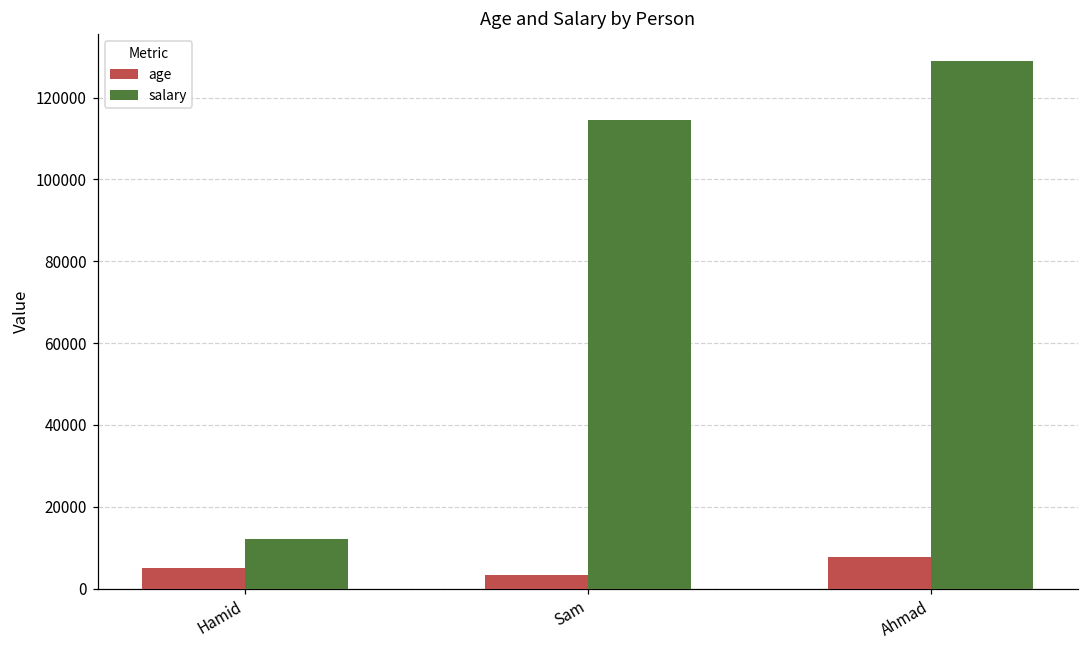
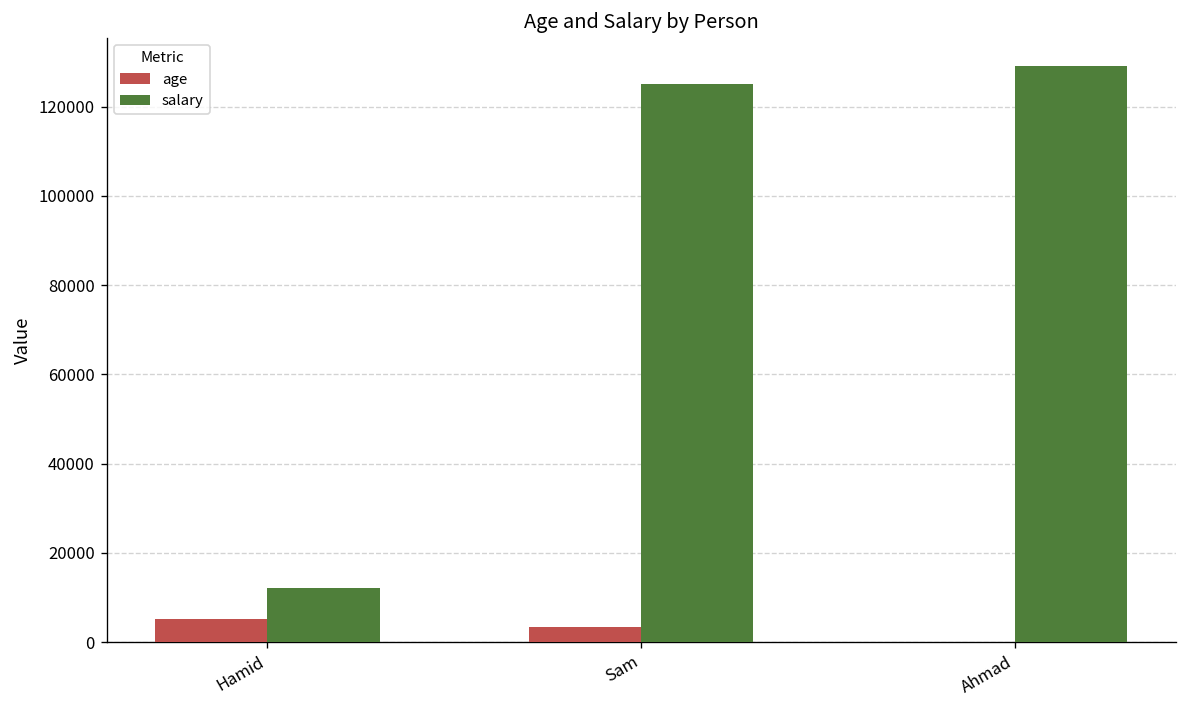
salary, Sam: 114000 -> 125000
age, Ahmad: 8000 -> 0
